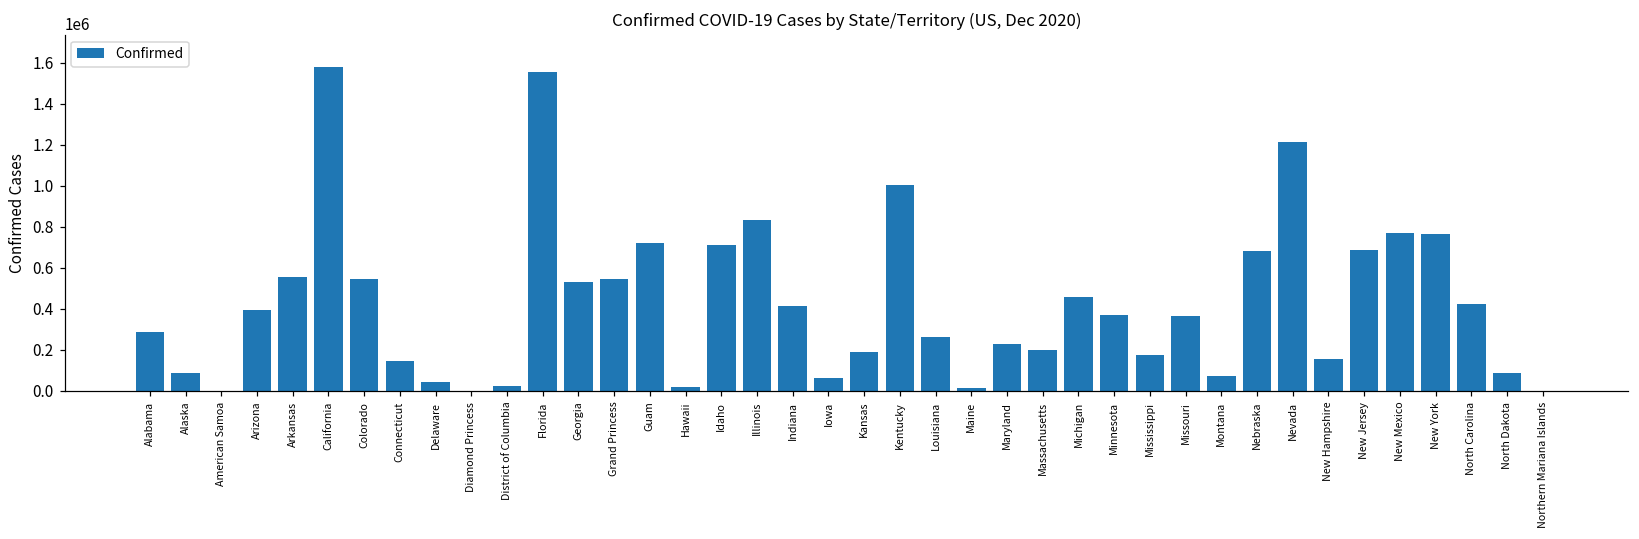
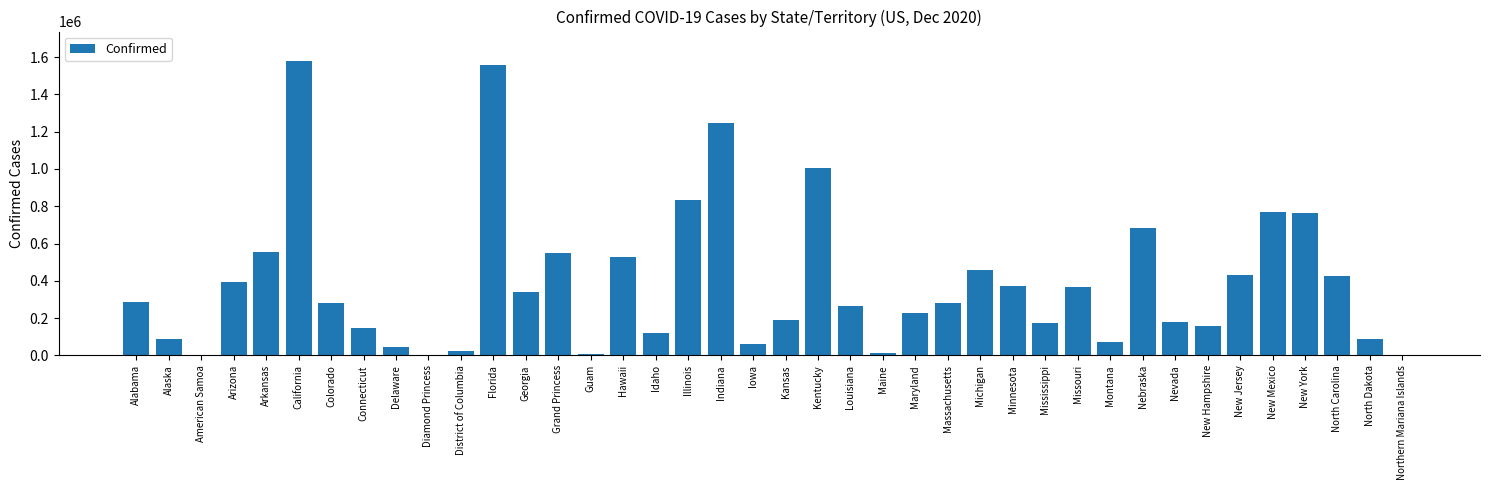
Colorado: 540000 -> 280000
Georgia: 530000 -> 340000
Guam: 720000 -> 10000
Hawaii: 20000 -> 530000
Idaho: 710000 -> 120000
Indiana: 410000 -> 1240000
Massachusetts: 200000 -> 280000
Nevada: 1210000 -> 180000
New Jersey: 690000 -> 430000
